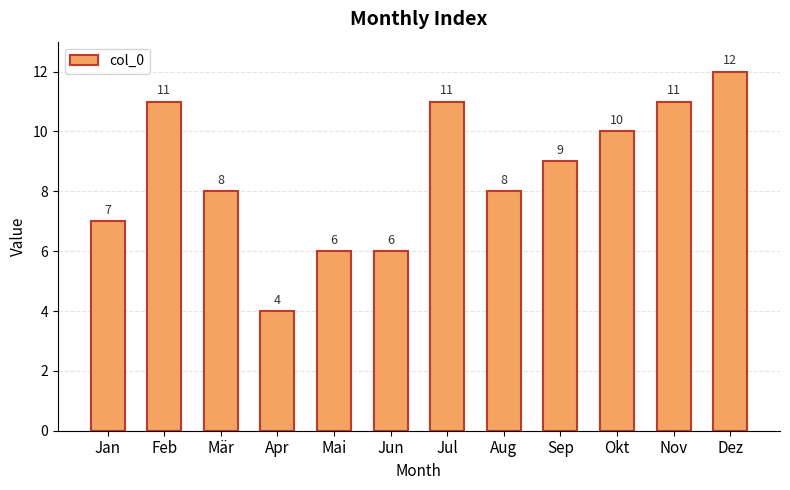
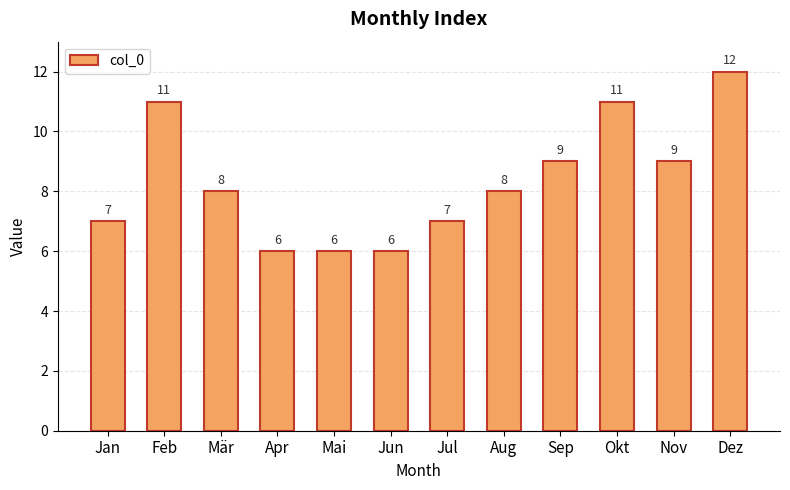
Apr: 4 -> 6
Jul: 11 -> 7
Okt: 10 -> 11
Nov: 11 -> 9
